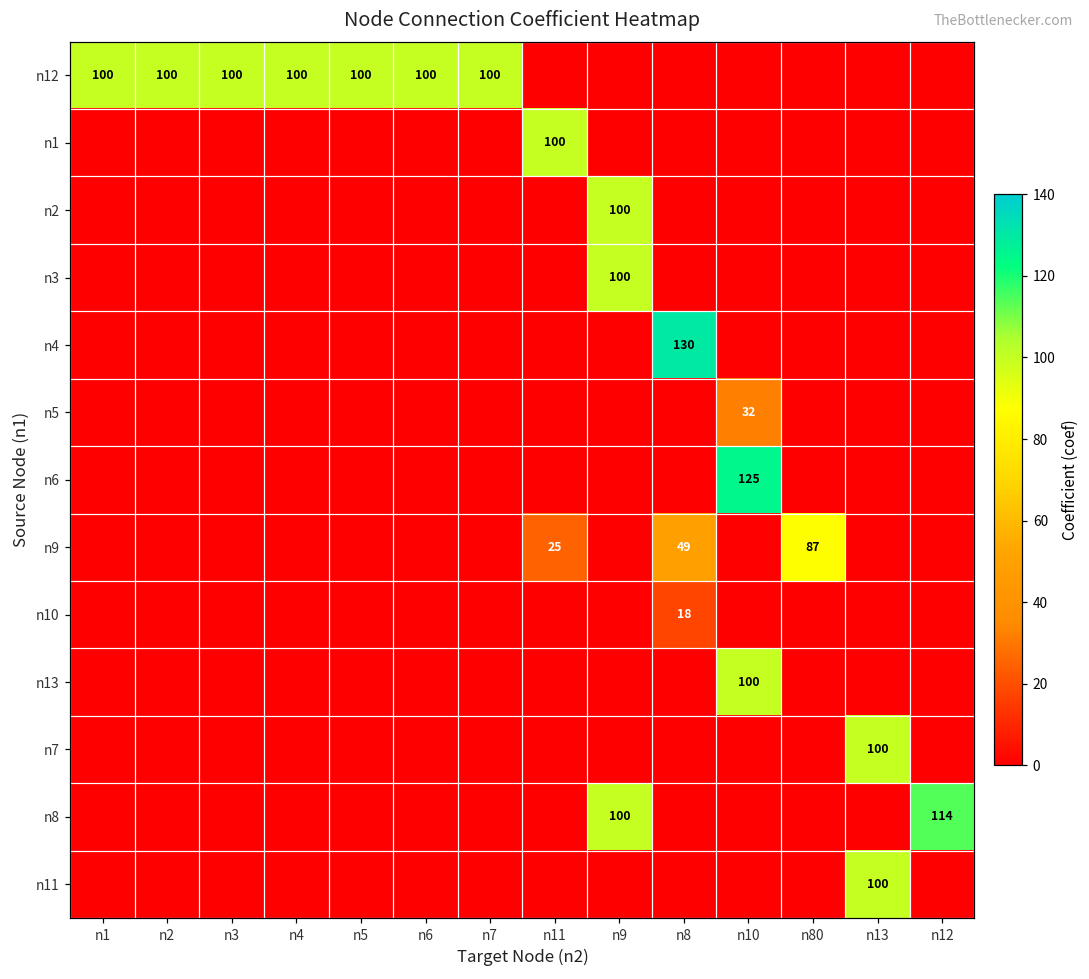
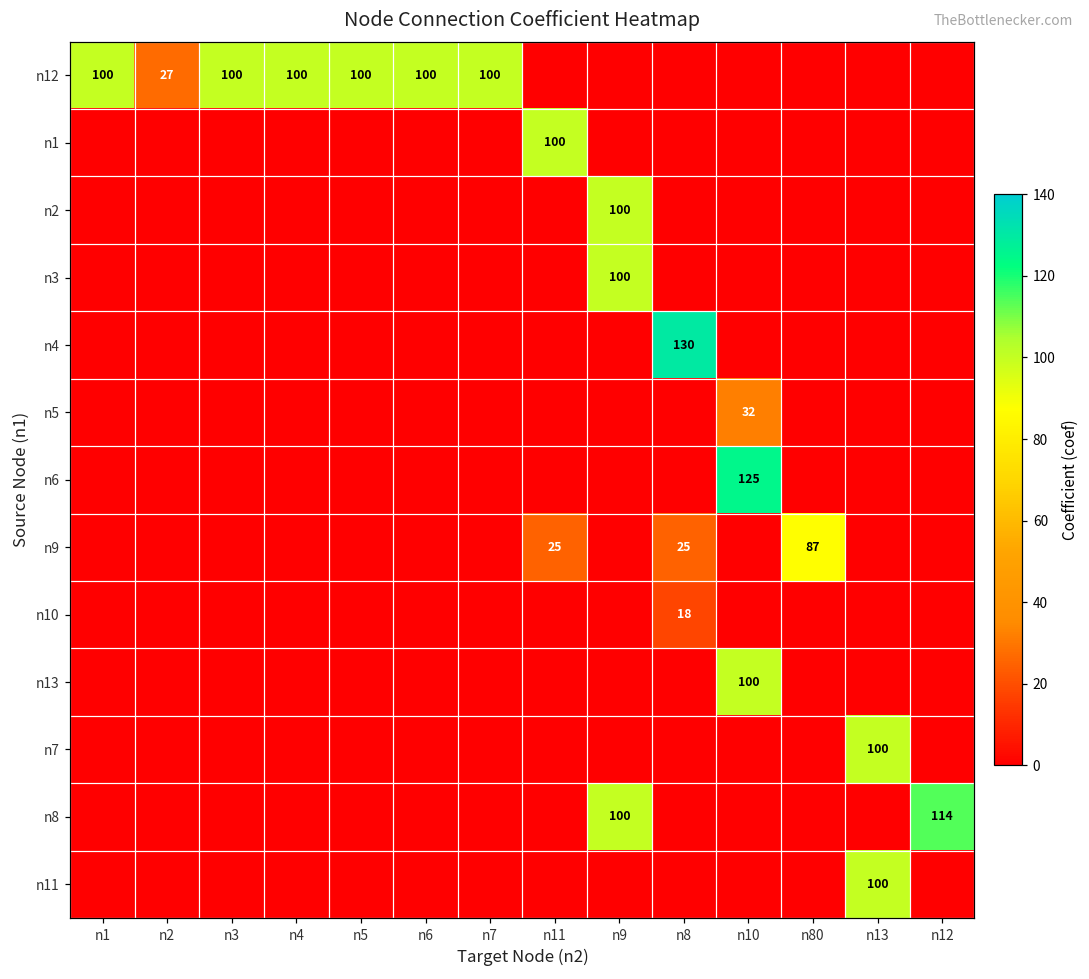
n12, n2: 100 -> 27
n9, n8: 49 -> 25
